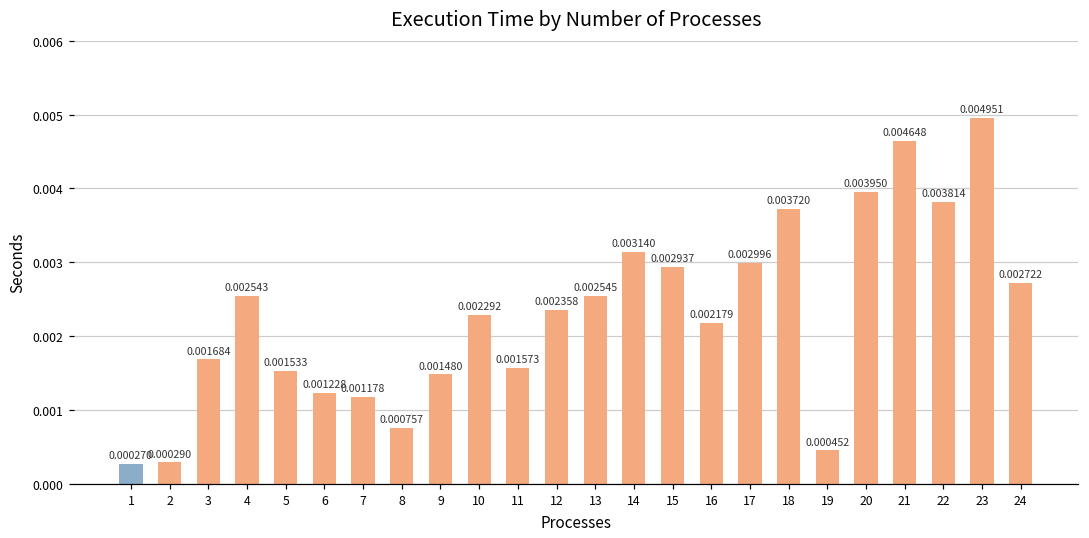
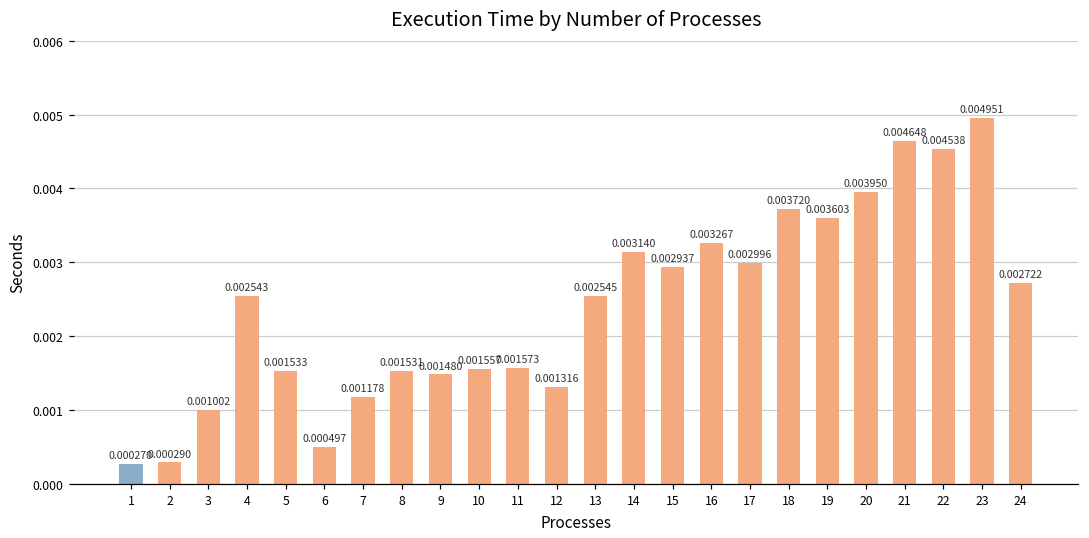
3: 0.001684 -> 0.001002
6: 0.001228 -> 0.000497
8: 0.000757 -> 0.001531
10: 0.002292 -> 0.001557
12: 0.002358 -> 0.001316
16: 0.002179 -> 0.003267
19: 0.000452 -> 0.003603
22: 0.003814 -> 0.004538
